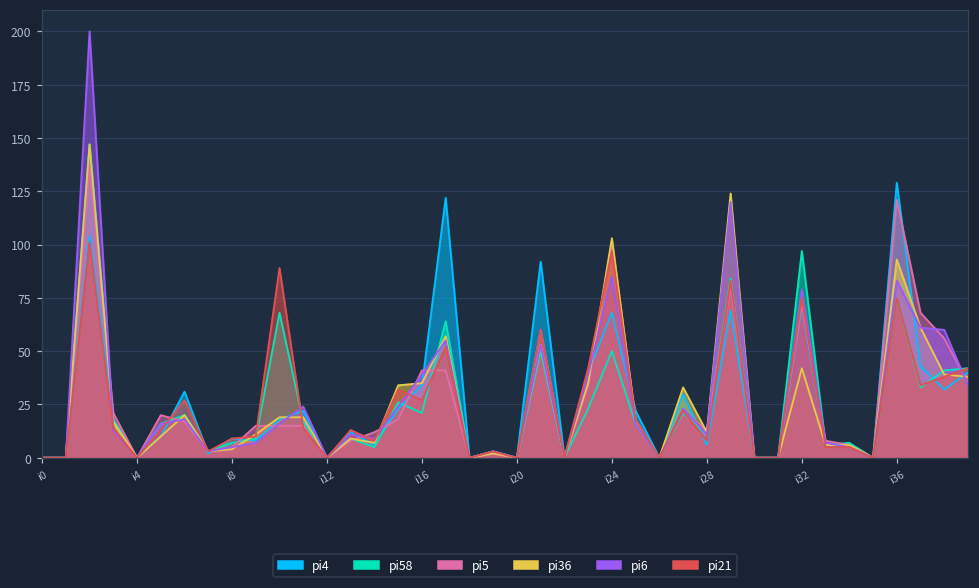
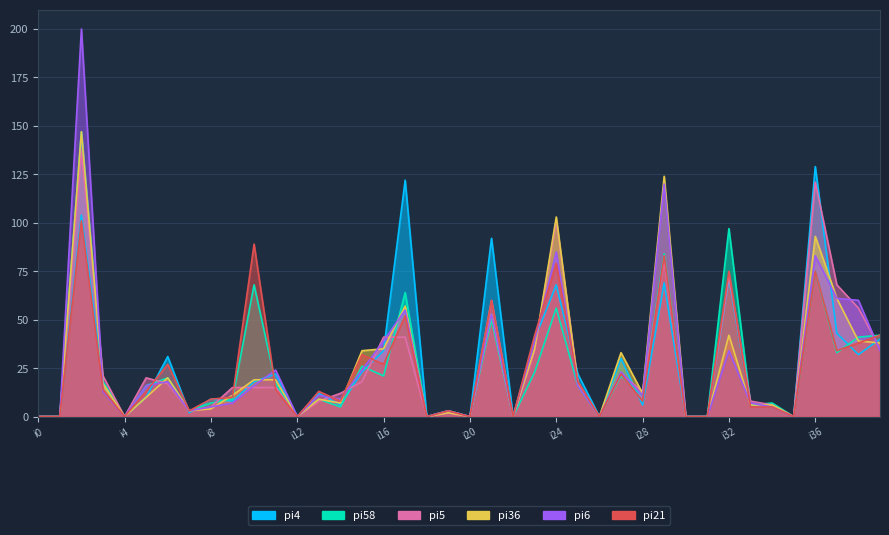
pi58, i24: 50 -> 56
pi21, i24: 97 -> 79
pi6, i32: 79 -> 34
